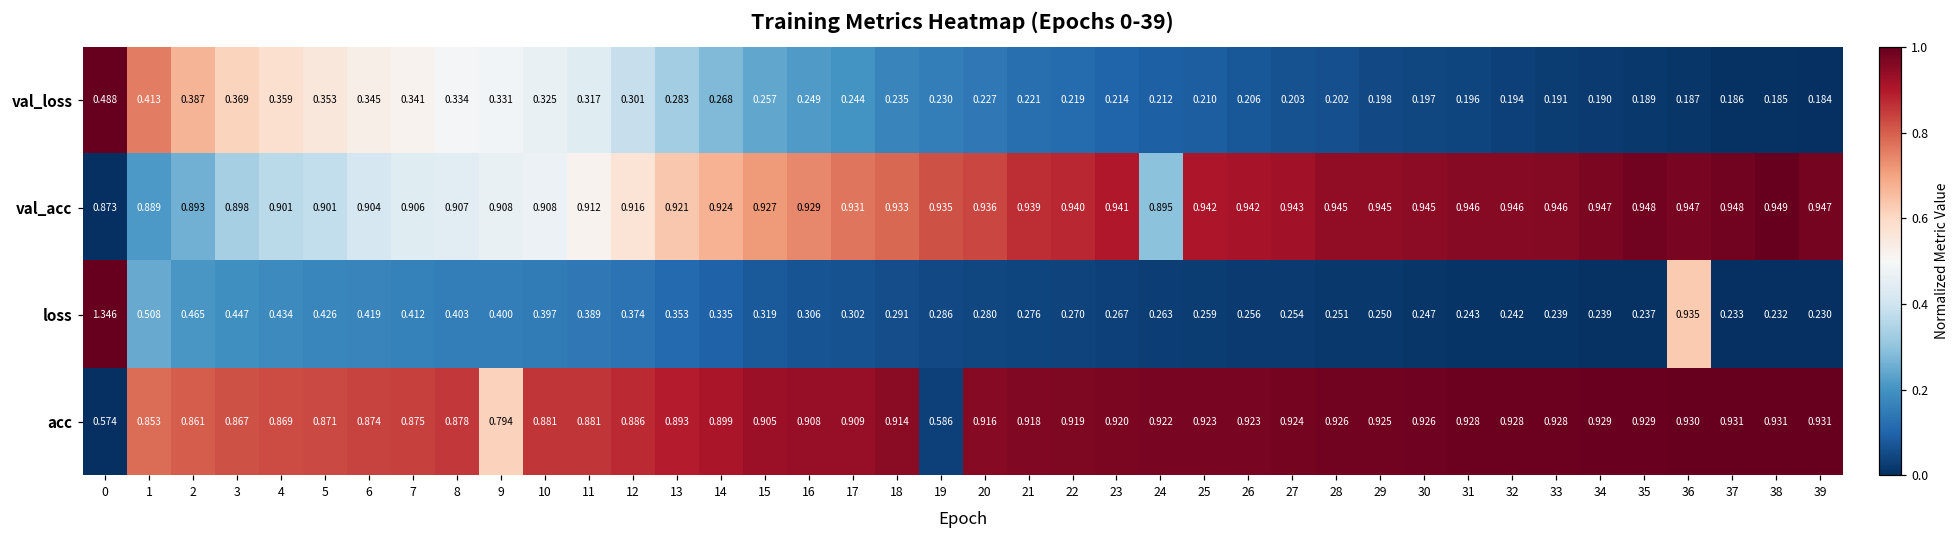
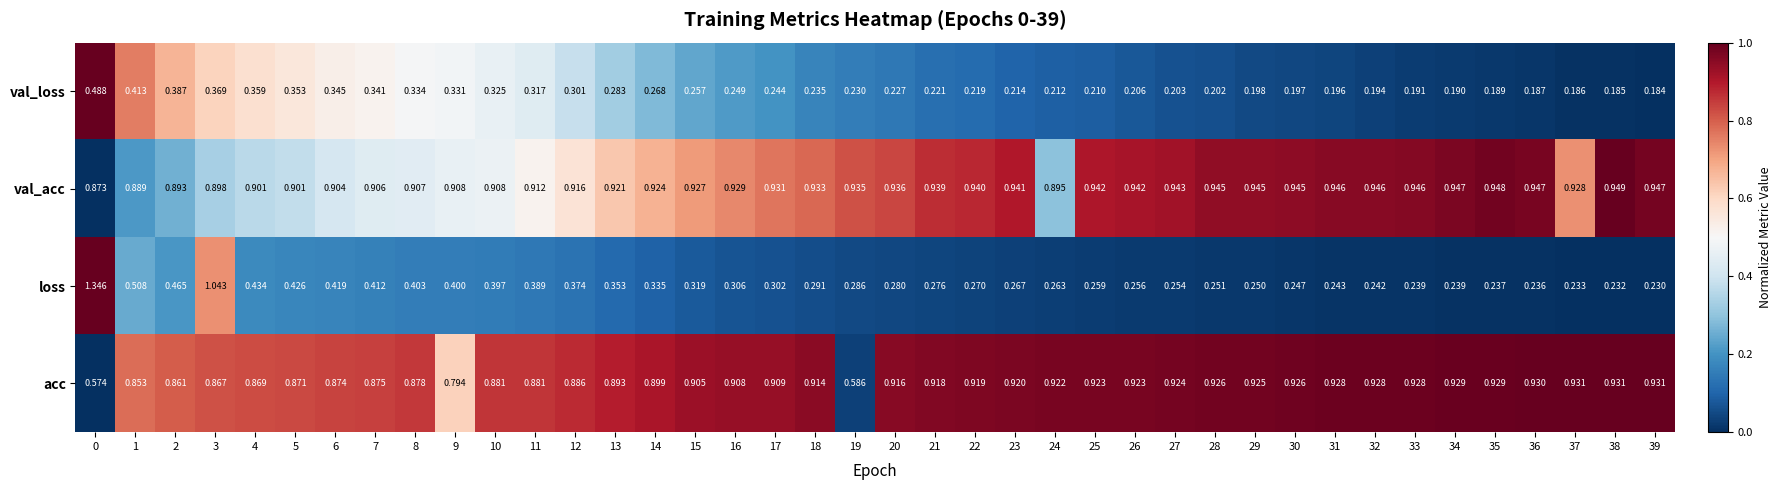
val_acc, 37: 0.948 -> 0.928
loss, 3: 0.447 -> 1.043
loss, 36: 0.935 -> 0.236
